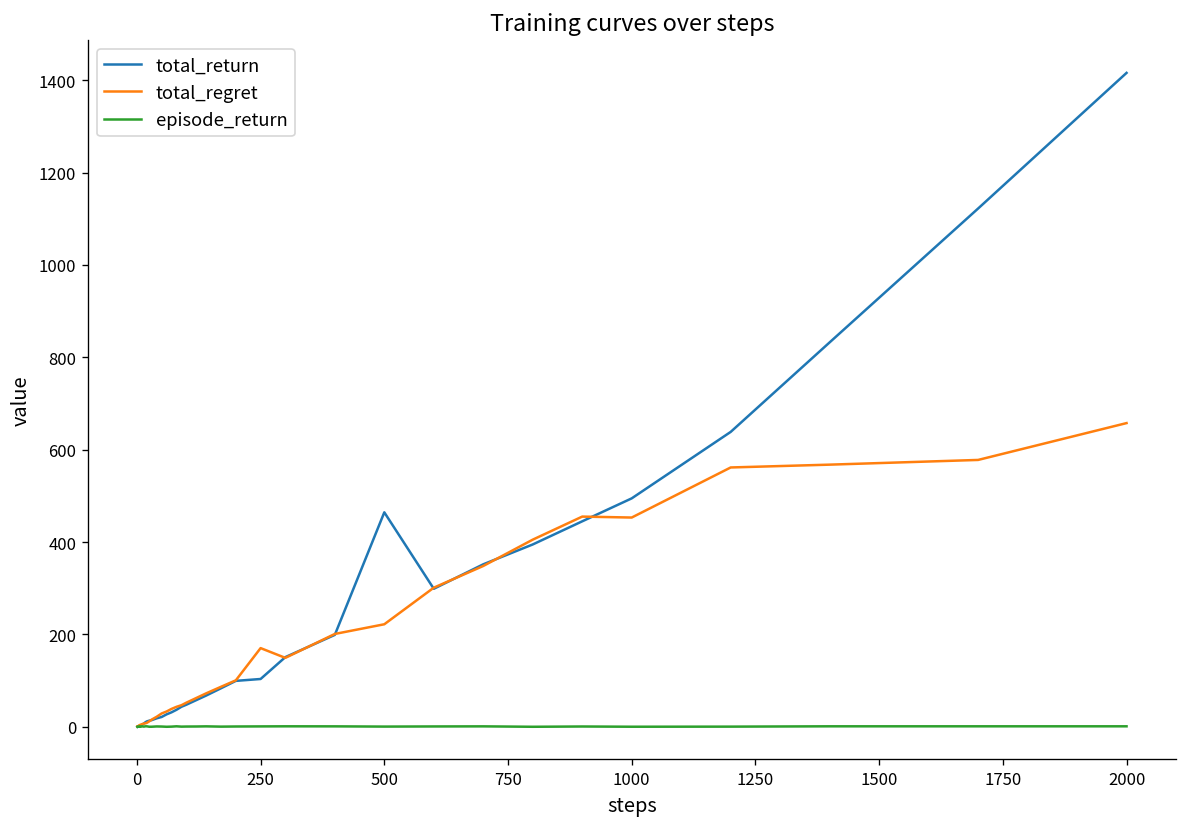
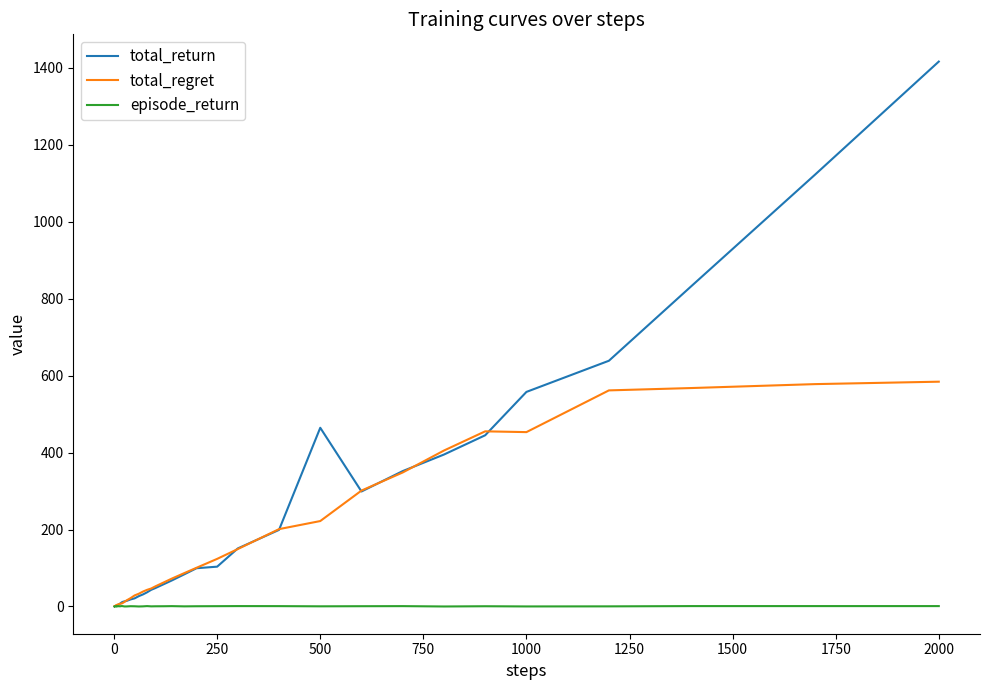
total_regret, 250: 170 -> 120
total_return, 1000: 490 -> 560
total_regret, 2000: 660 -> 580
